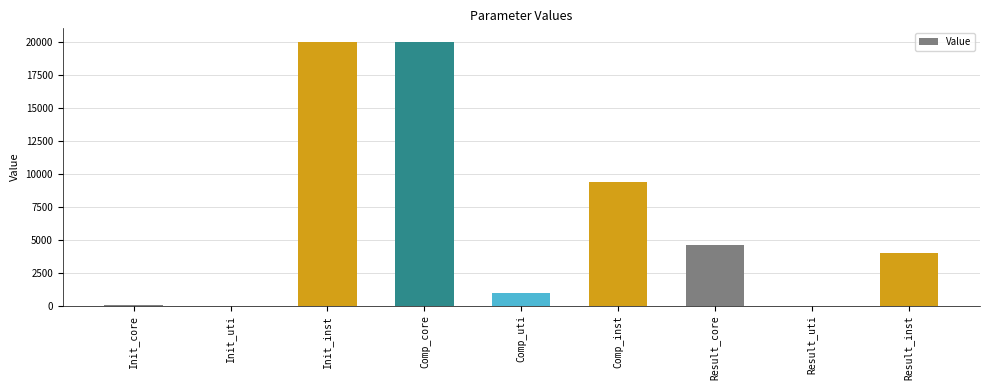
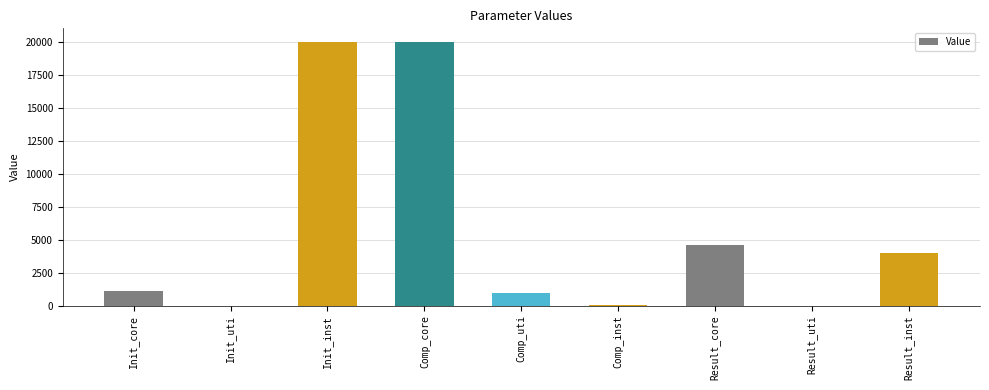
Init_core: 0 -> 1100
Comp_inst: 9400 -> 0
